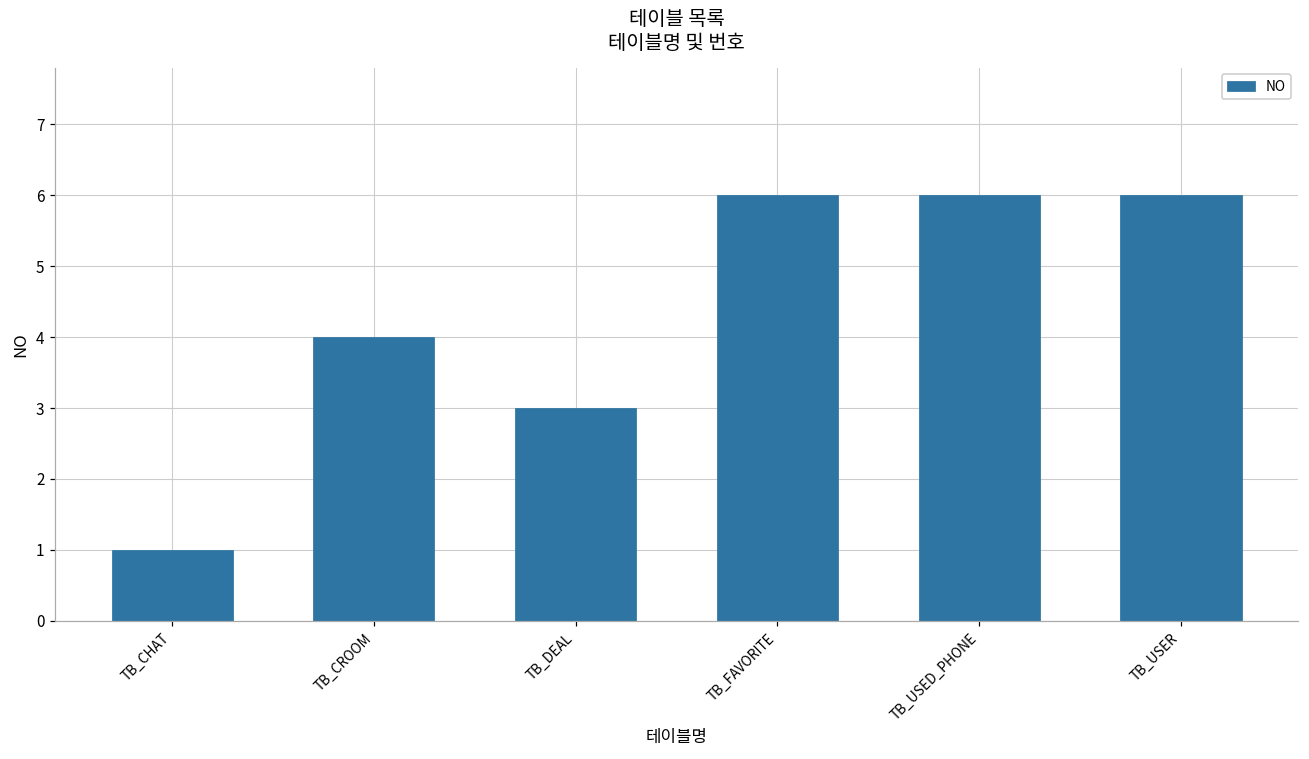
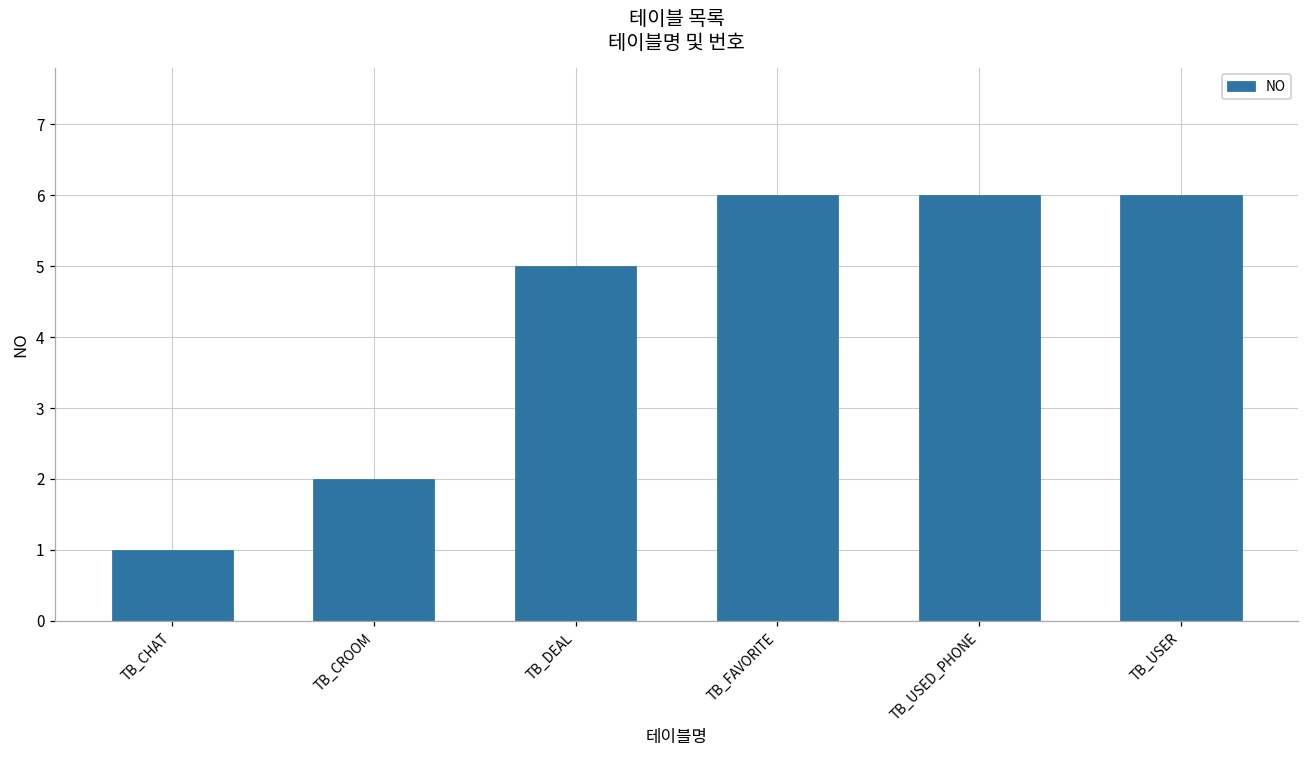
TB_CROOM: 4 -> 2
TB_DEAL: 3 -> 5
